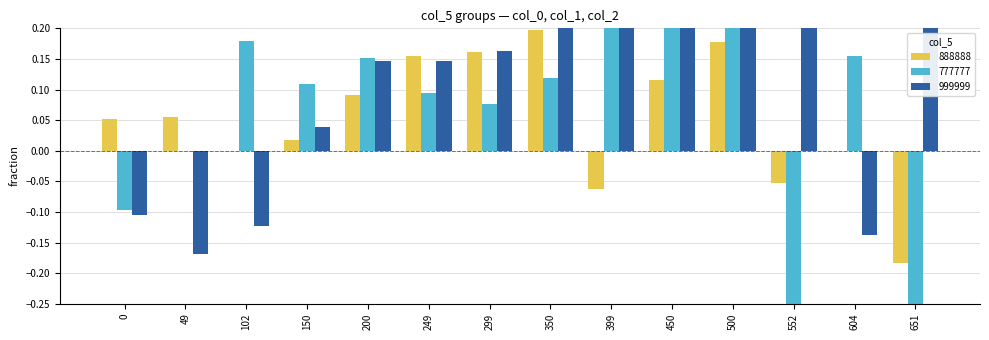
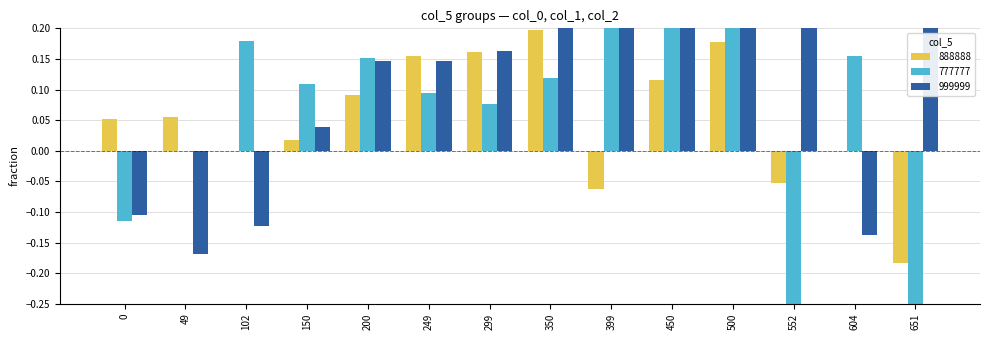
777777, 0: -0.10 -> -0.12
